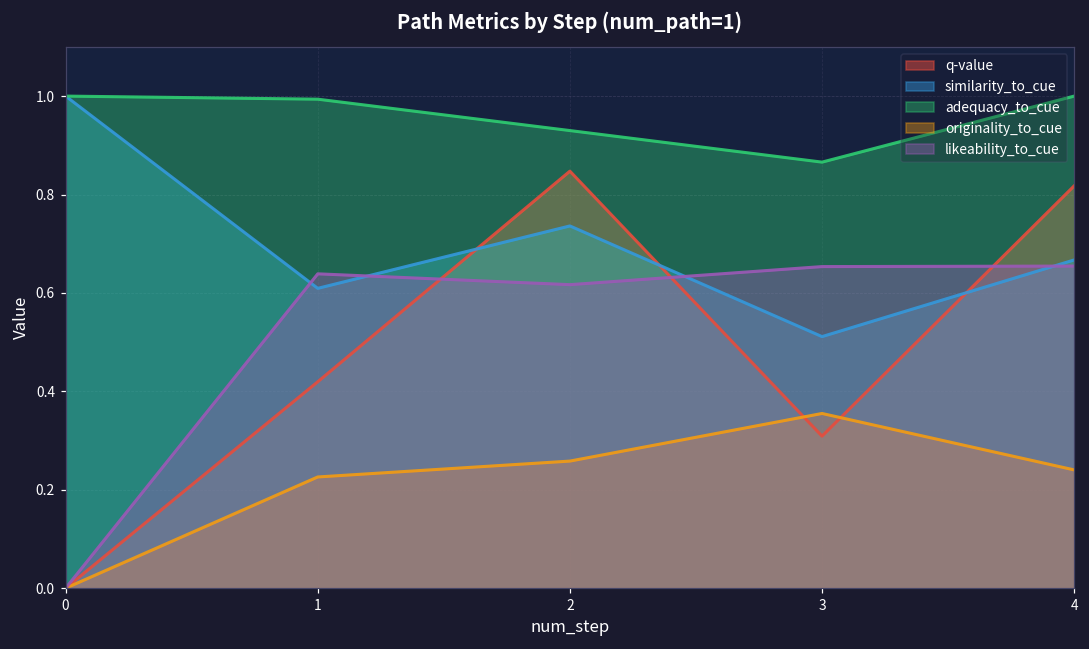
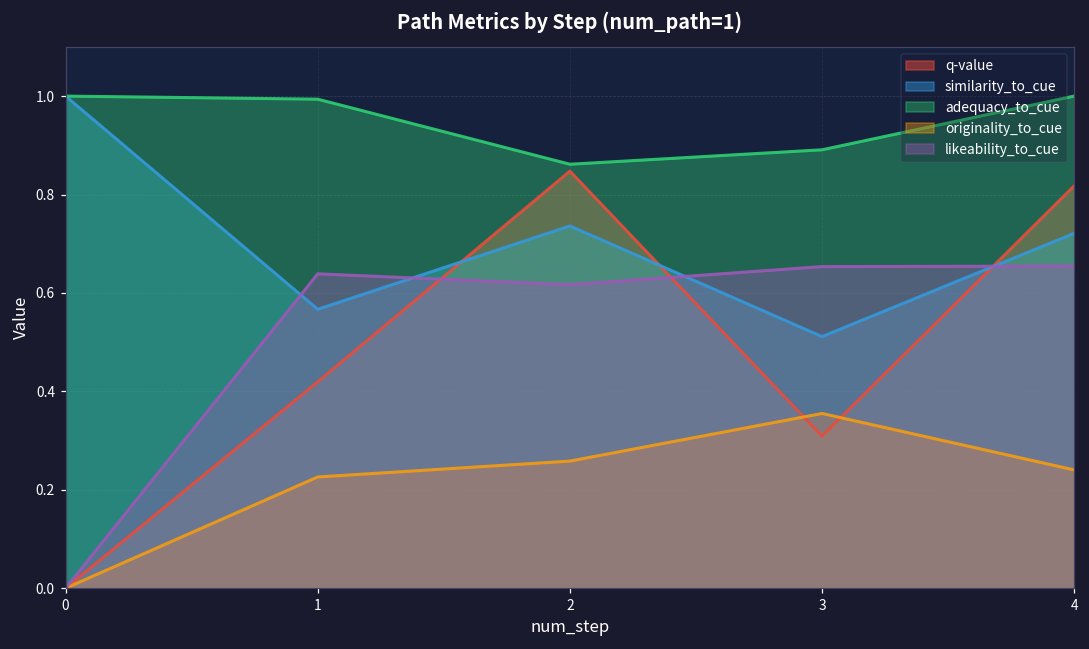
similarity_to_cue, 1: 0.61 -> 0.57
adequacy_to_cue, 2: 0.93 -> 0.86
adequacy_to_cue, 3: 0.87 -> 0.89
similarity_to_cue, 4: 0.67 -> 0.72
